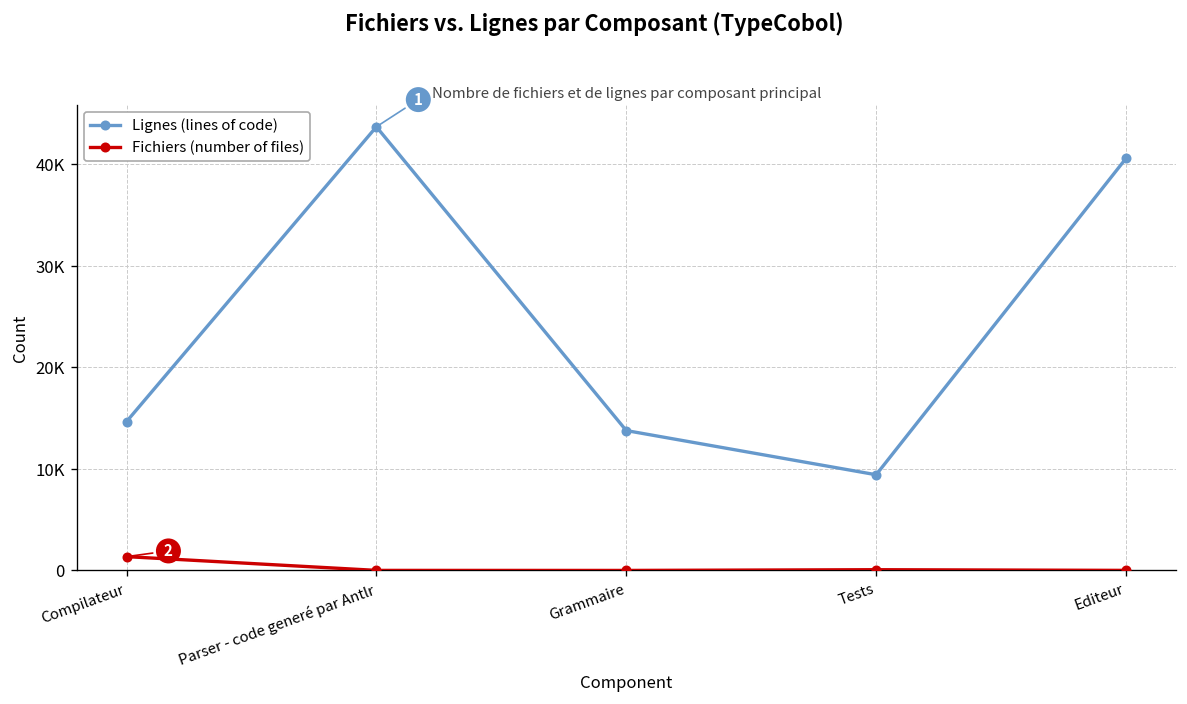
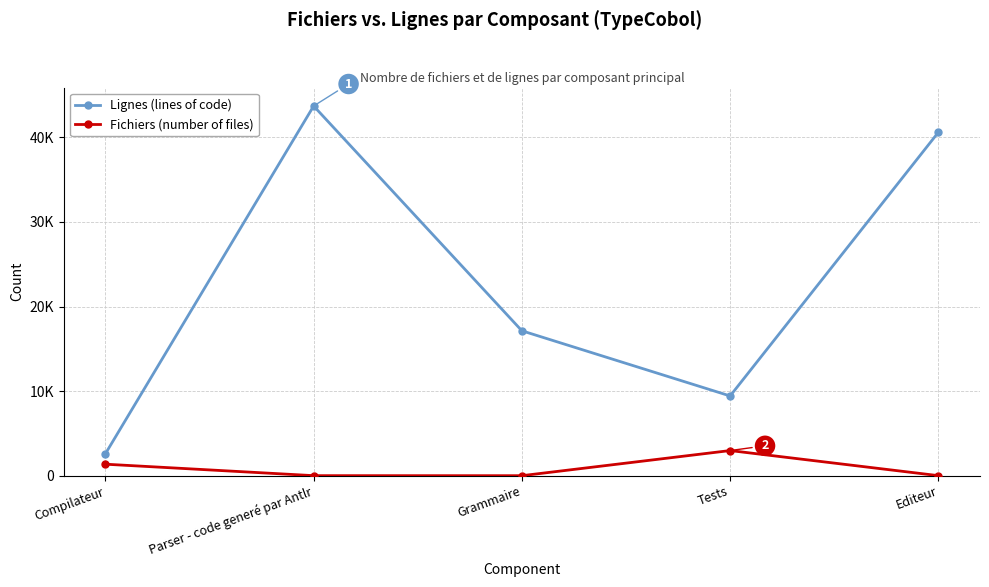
Lignes (lines of code), Compilateur: 15000 -> 3000
Lignes (lines of code), Grammaire: 14000 -> 17000
Fichiers (number of files), Tests: 0 -> 3000
